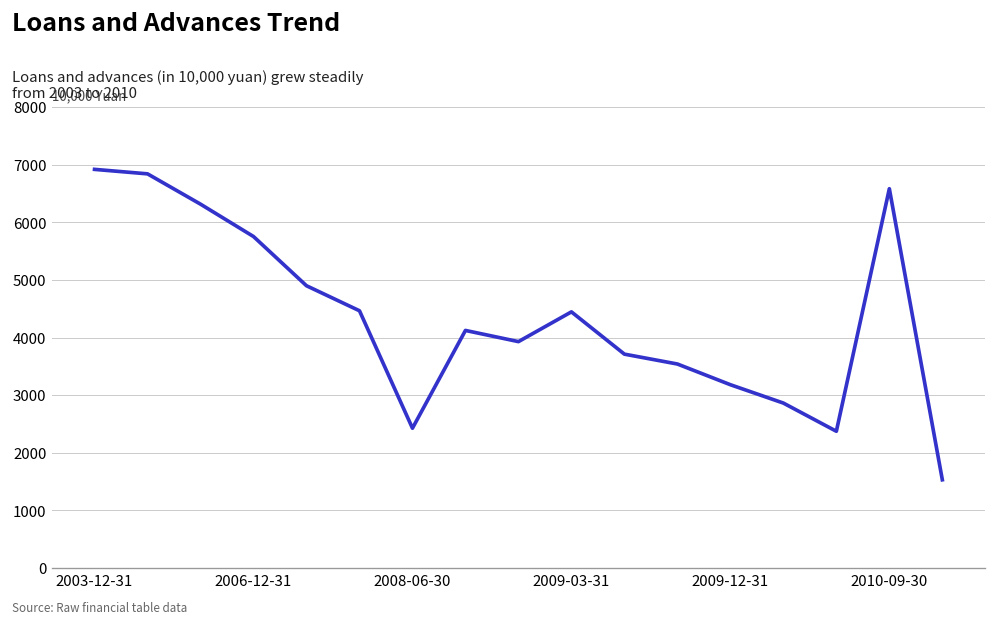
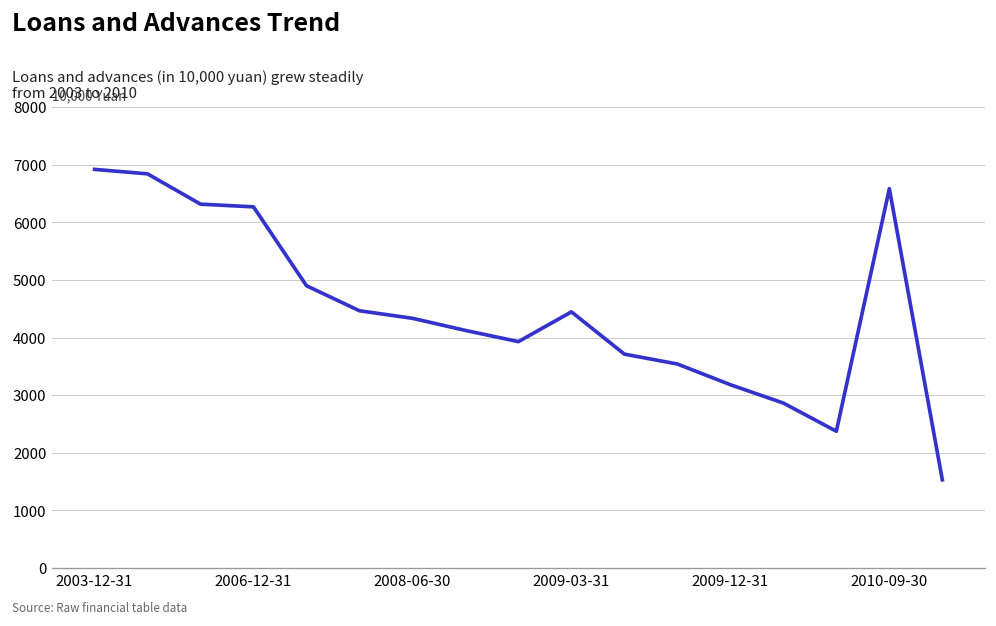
2006-12-31: 5800 -> 6300
2008-06-30: 2400 -> 4300
